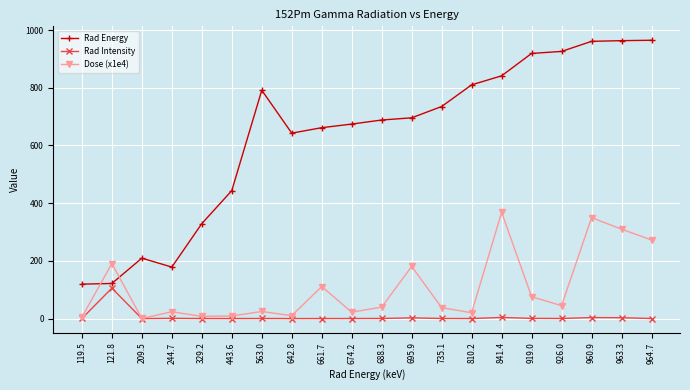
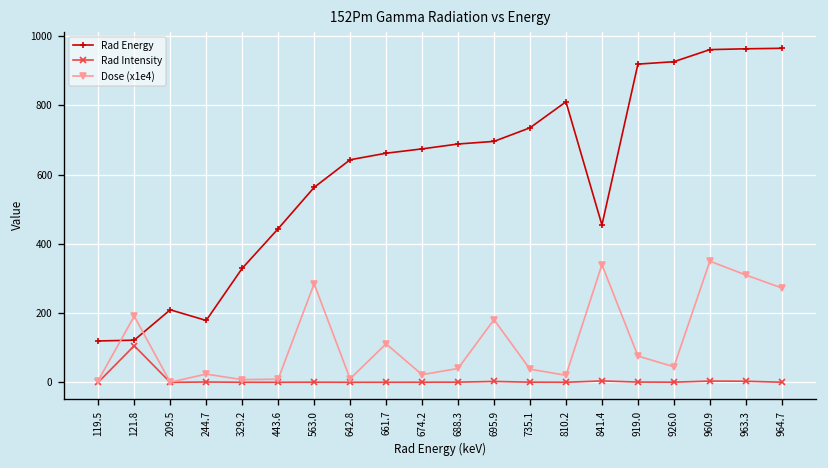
Rad Energy, 563.0: 790 -> 560
Dose (x1e4), 563.0: 20 -> 280
Rad Energy, 841.4: 840 -> 450
Dose (x1e4), 841.4: 370 -> 340
